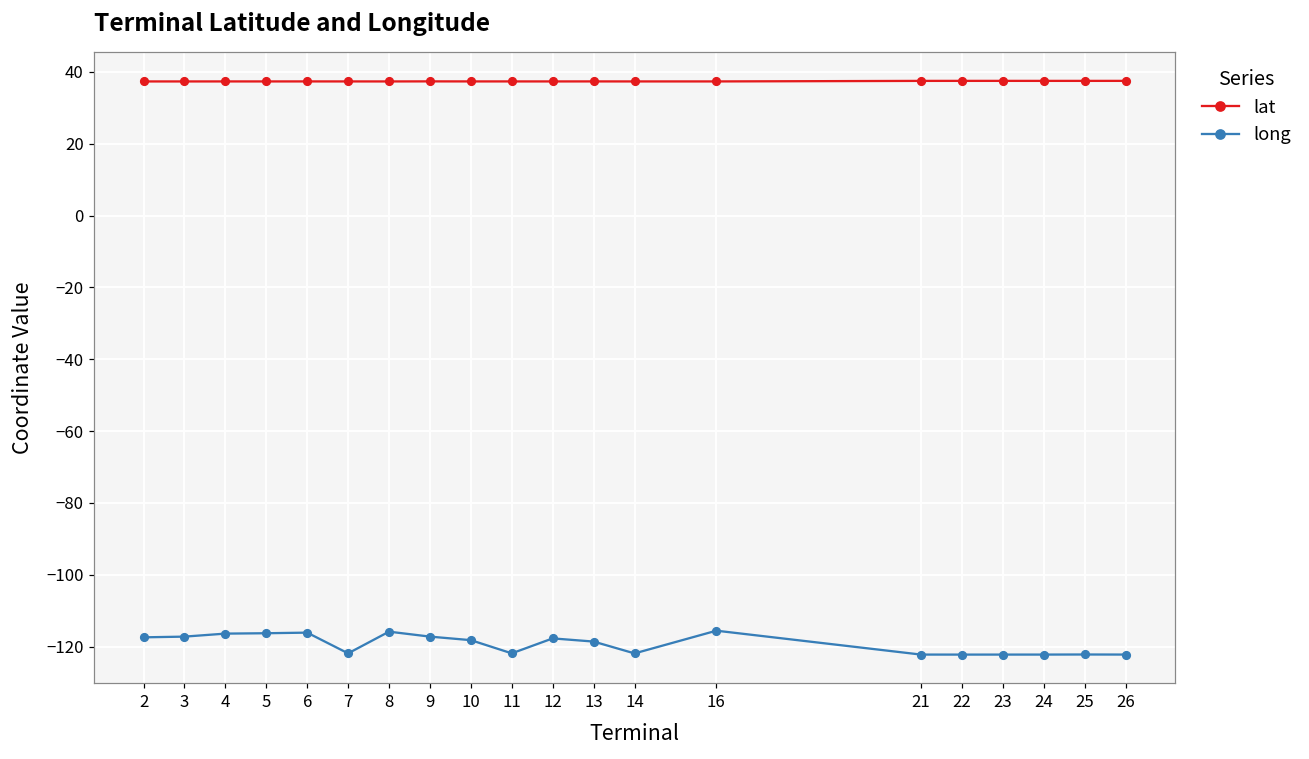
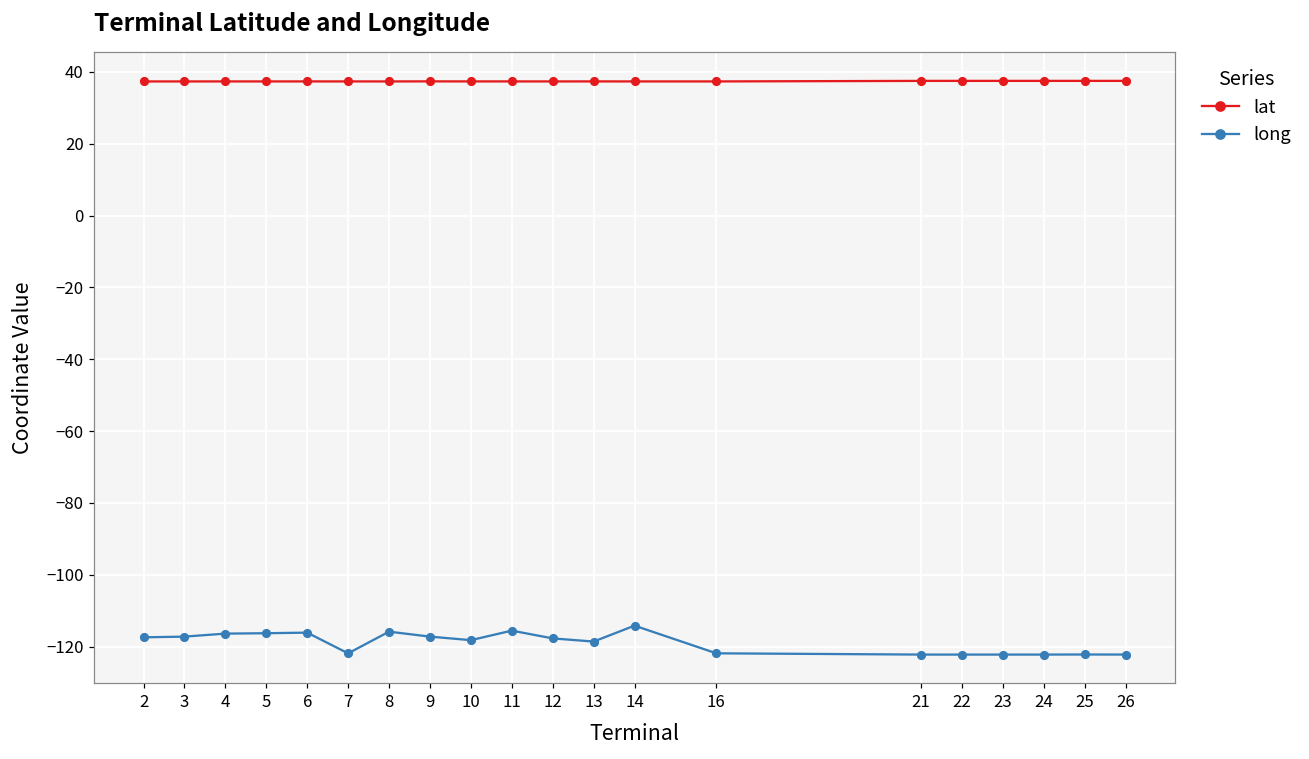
long, 11: -122 -> -116
long, 14: -122 -> -114
long, 16: -116 -> -122
